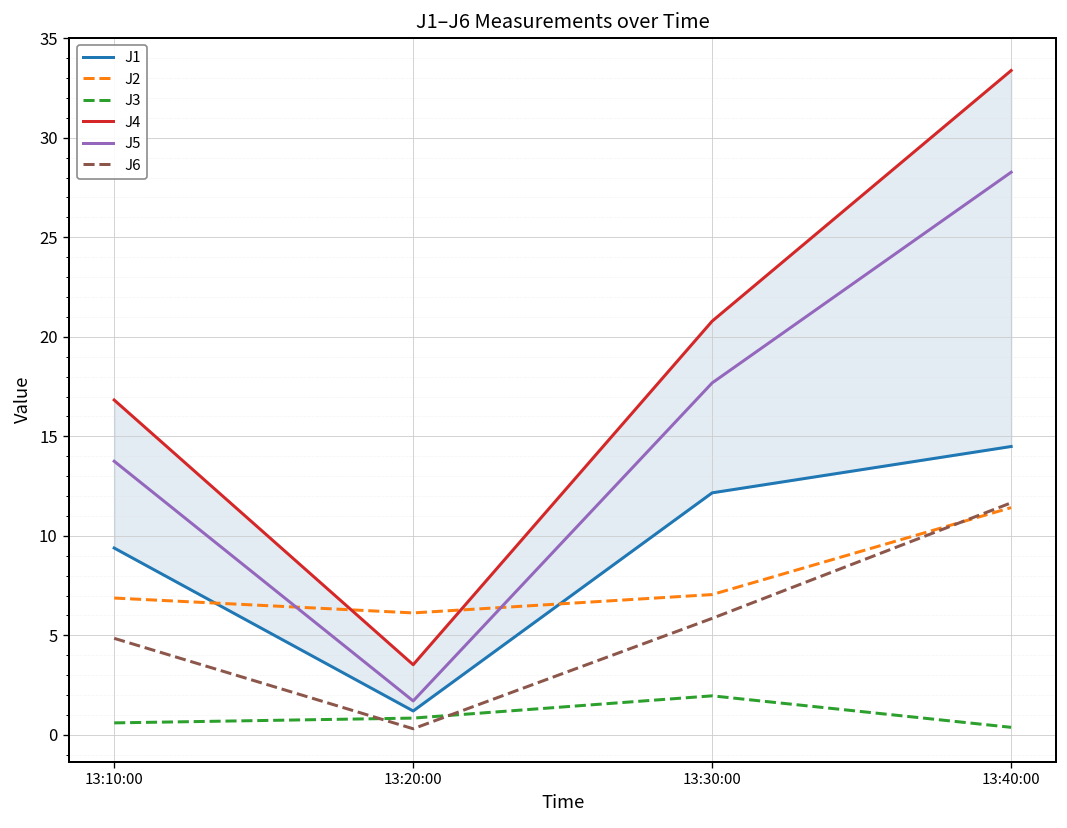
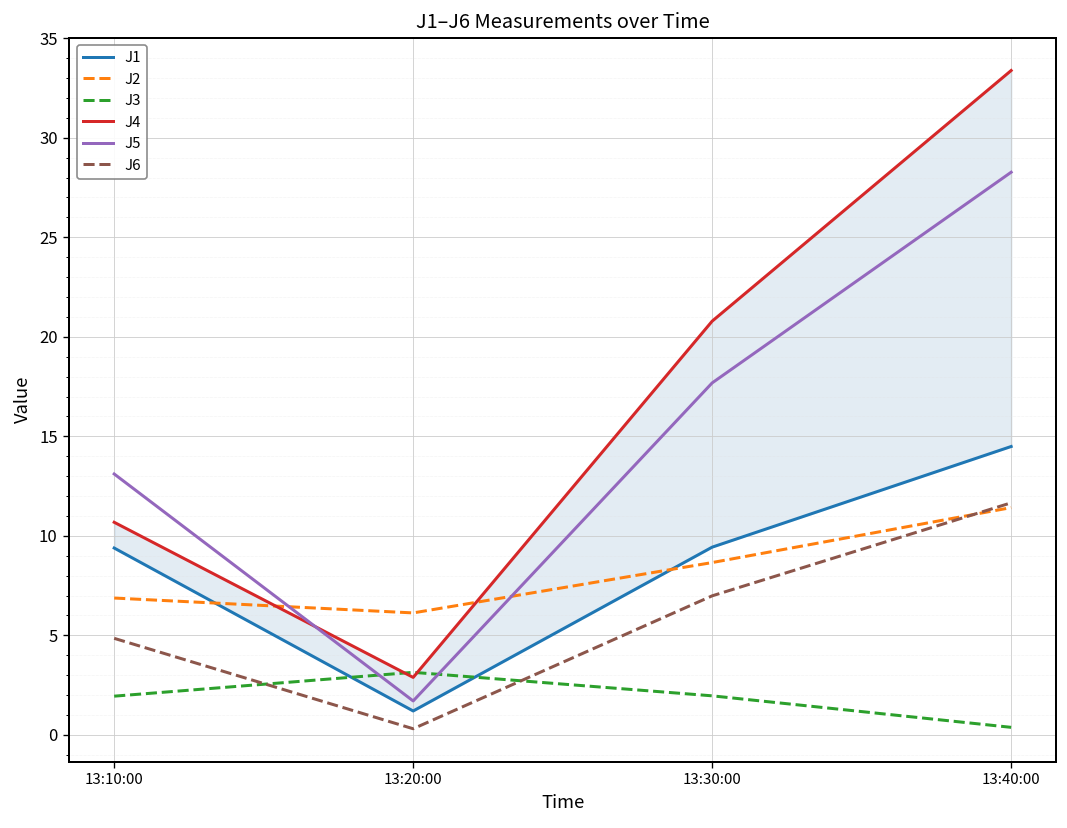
J3, 13:10:00: 0.6 -> 1.9
J4, 13:10:00: 16.8 -> 10.7
J5, 13:10:00: 13.8 -> 13.1
J3, 13:20:00: 0.8 -> 3.1
J4, 13:20:00: 3.5 -> 2.9
J1, 13:30:00: 12.2 -> 9.4
J2, 13:30:00: 7.1 -> 8.7
J6, 13:30:00: 5.9 -> 7.0
